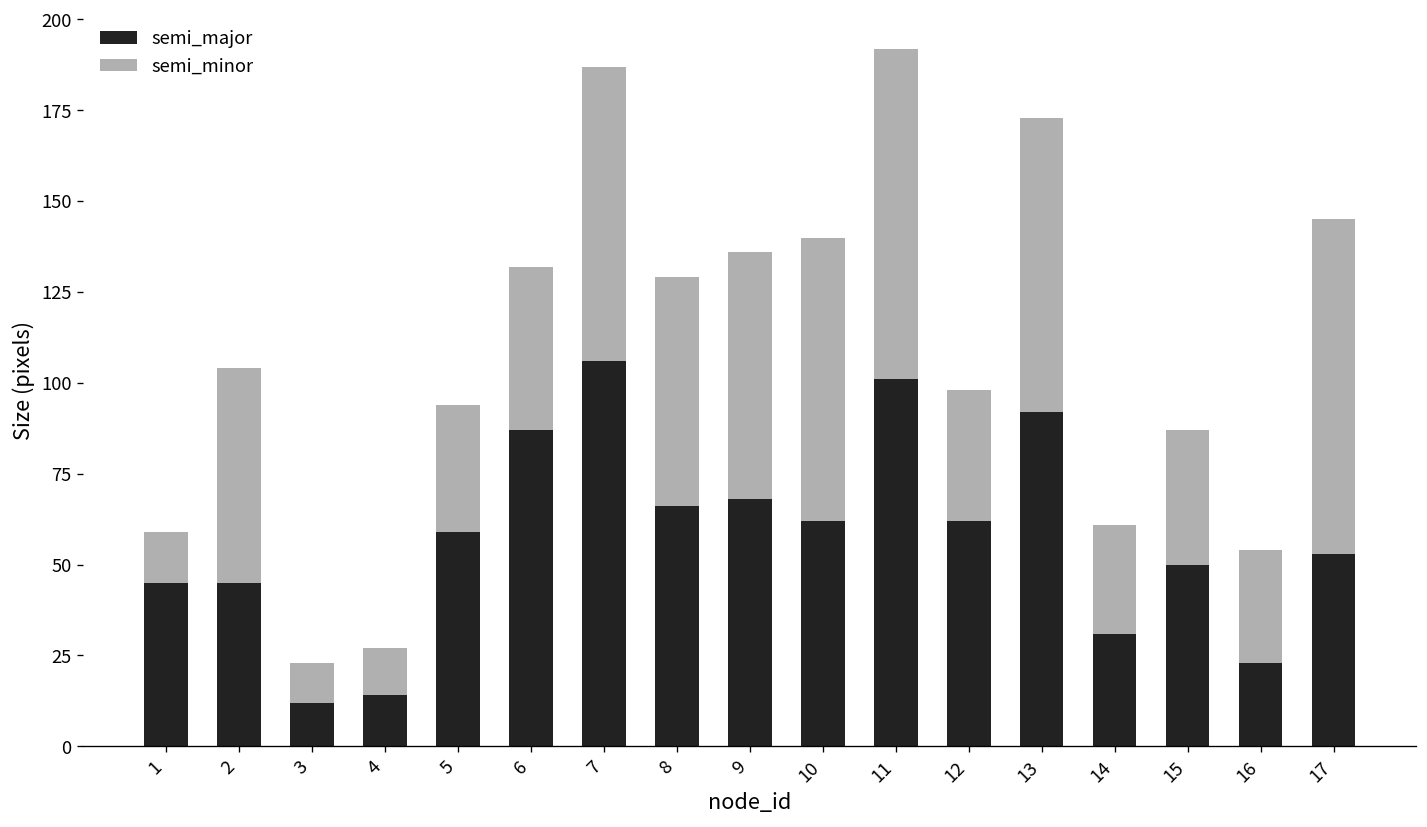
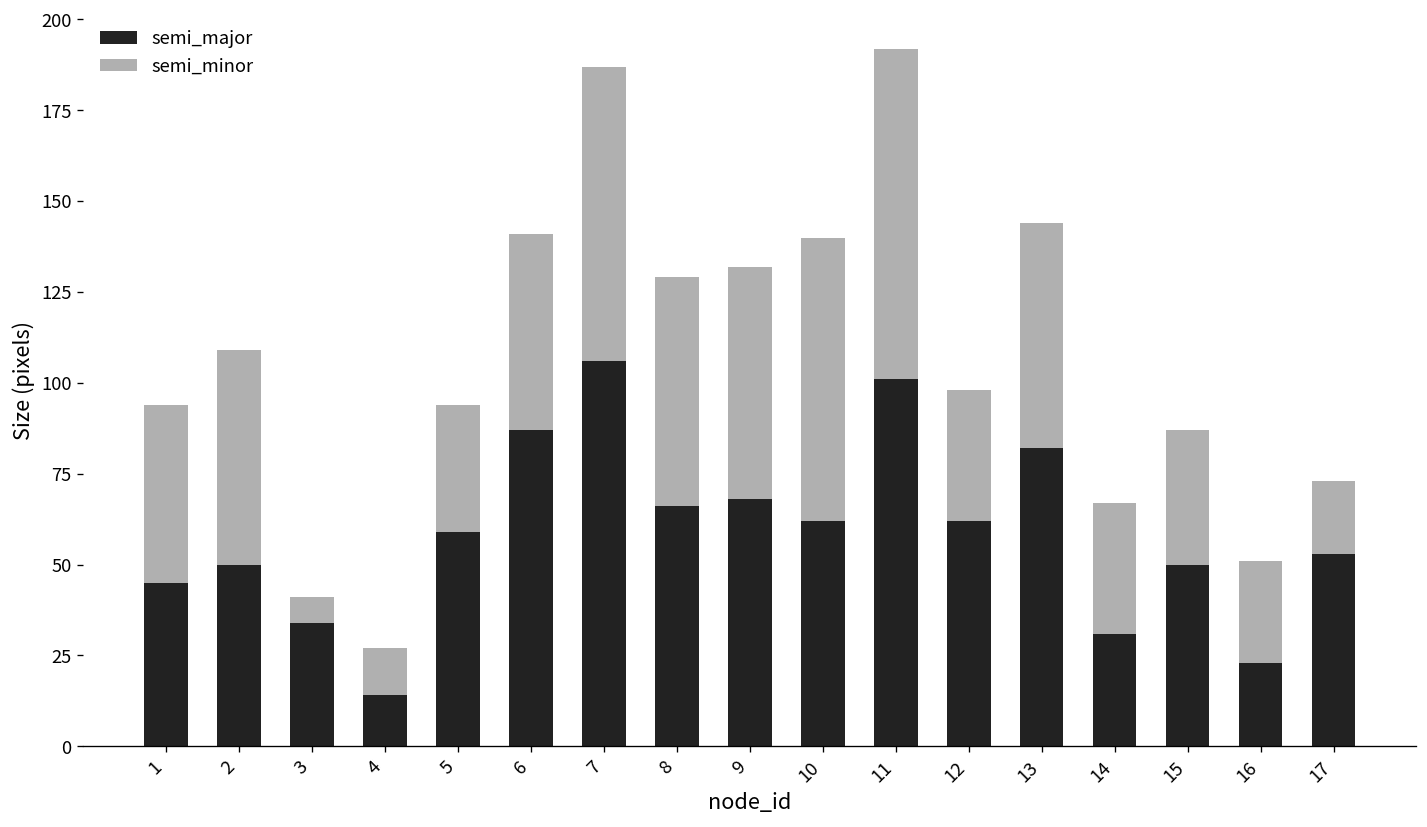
semi_minor, 1: 14 -> 49
semi_major, 2: 45 -> 50
semi_major, 3: 12 -> 34
semi_minor, 3: 11 -> 7
semi_minor, 6: 45 -> 54
semi_minor, 9: 68 -> 64
semi_major, 13: 92 -> 82
semi_minor, 13: 81 -> 62
semi_minor, 14: 30 -> 36
semi_minor, 16: 31 -> 28
semi_minor, 17: 92 -> 20
